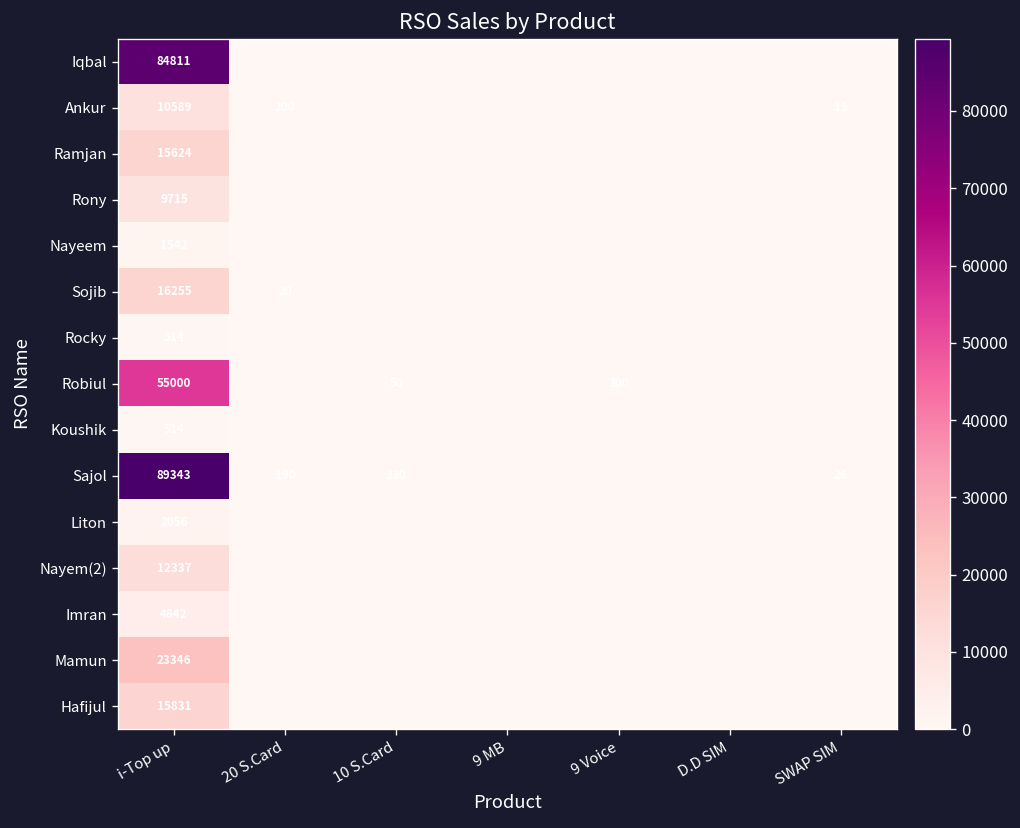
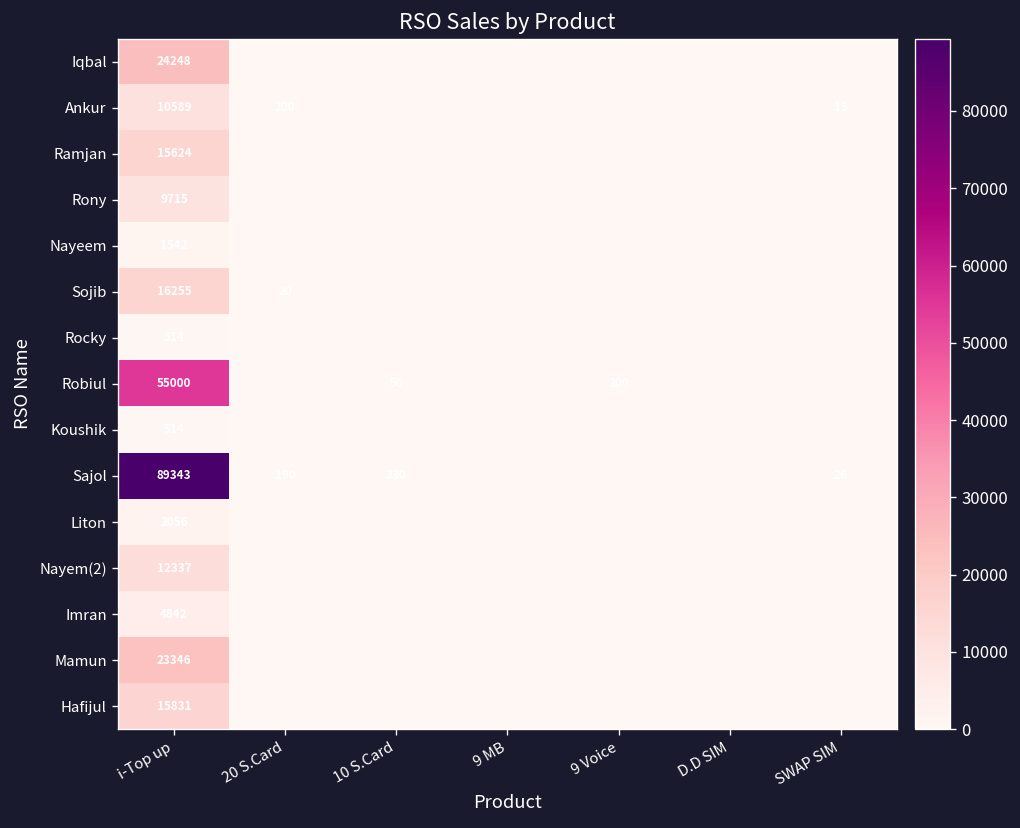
Iqbal, i-Top up: 84811 -> 24248
